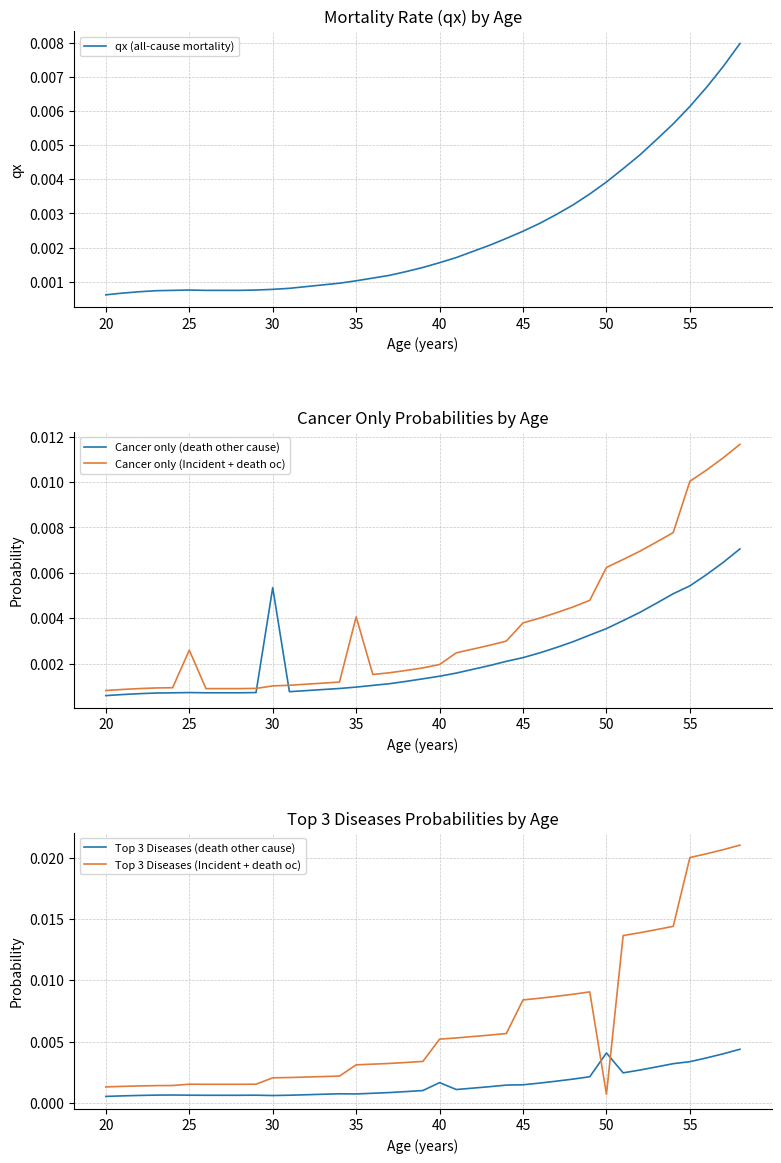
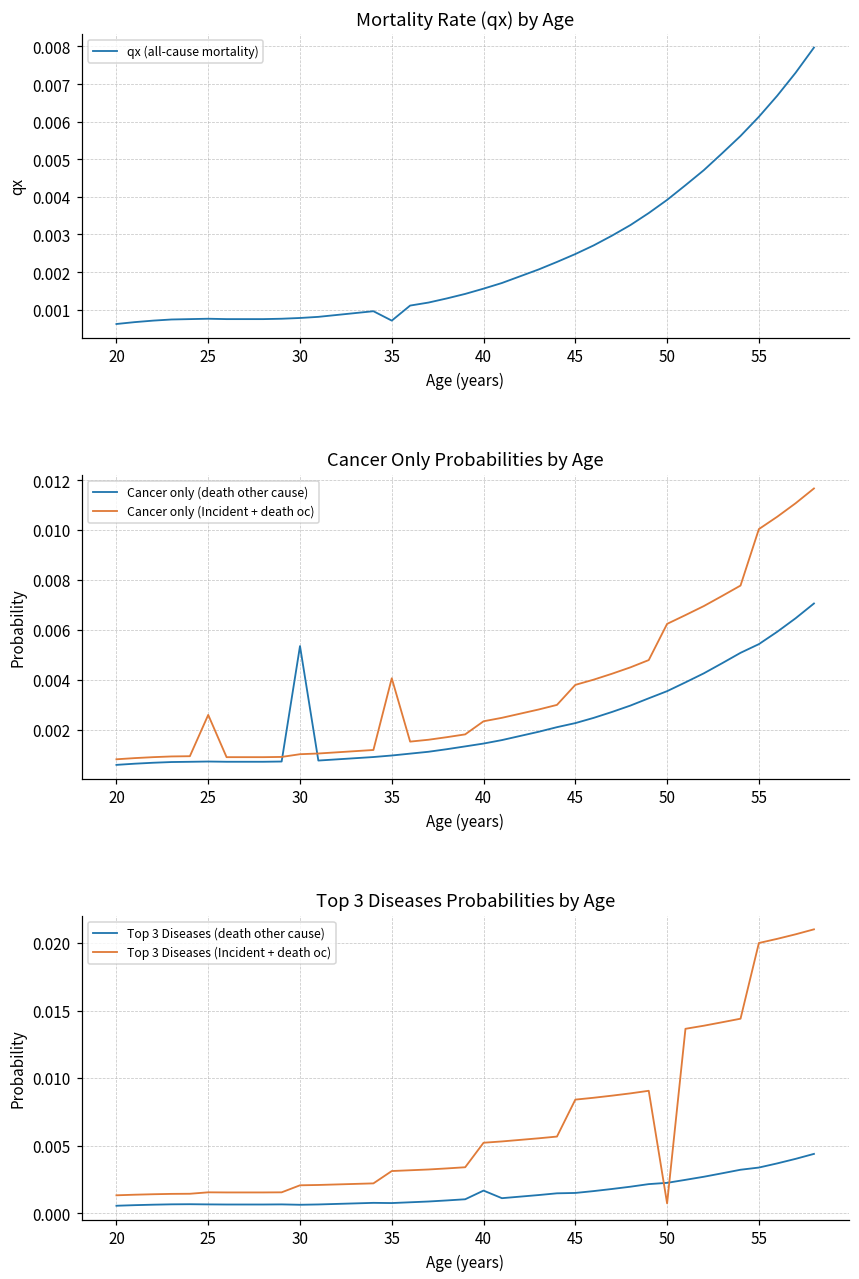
Mortality Rate (qx) by Age, 35: 0.0010 -> 0.0007
Cancer Only Probabilities by Age, Cancer only (Incident + death oc), 40: 0.0020 -> 0.0023
Top 3 Diseases Probabilities by Age, Top 3 Diseases (death other cause), 50: 0.0041 -> 0.0022
